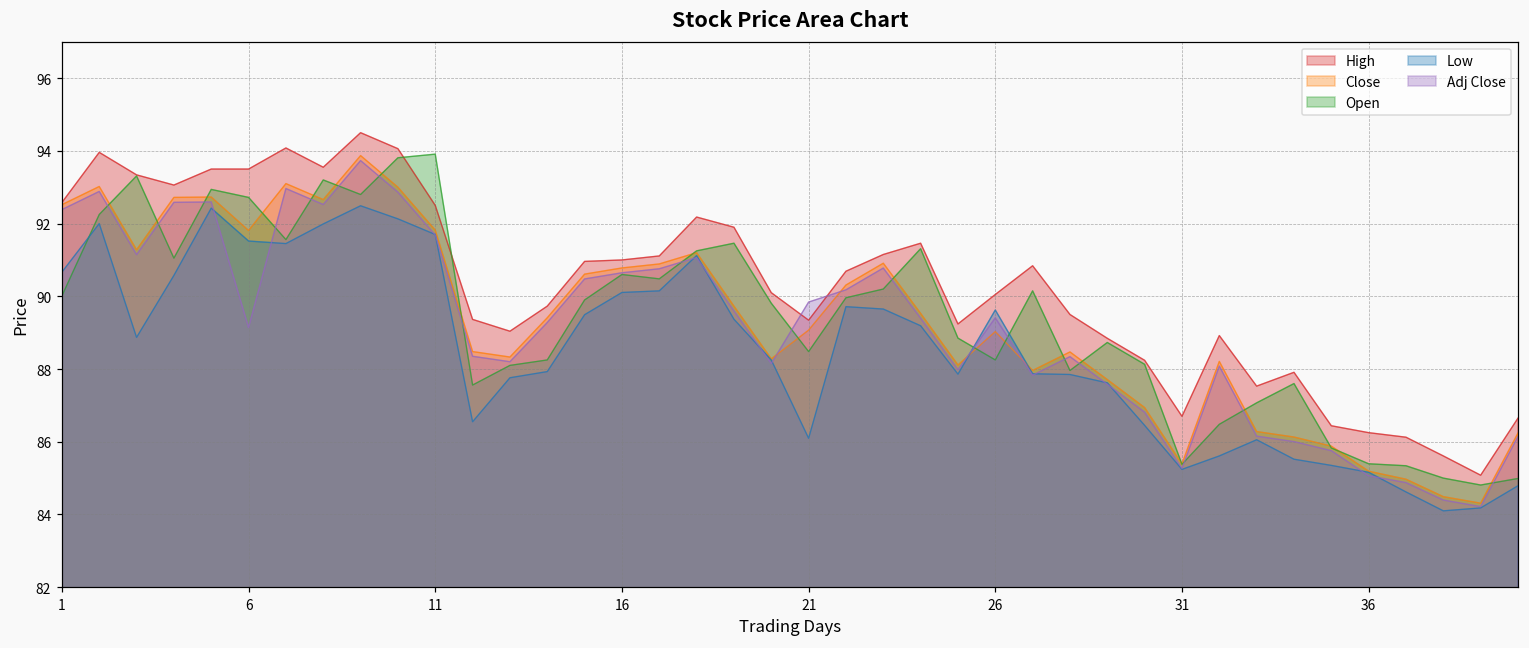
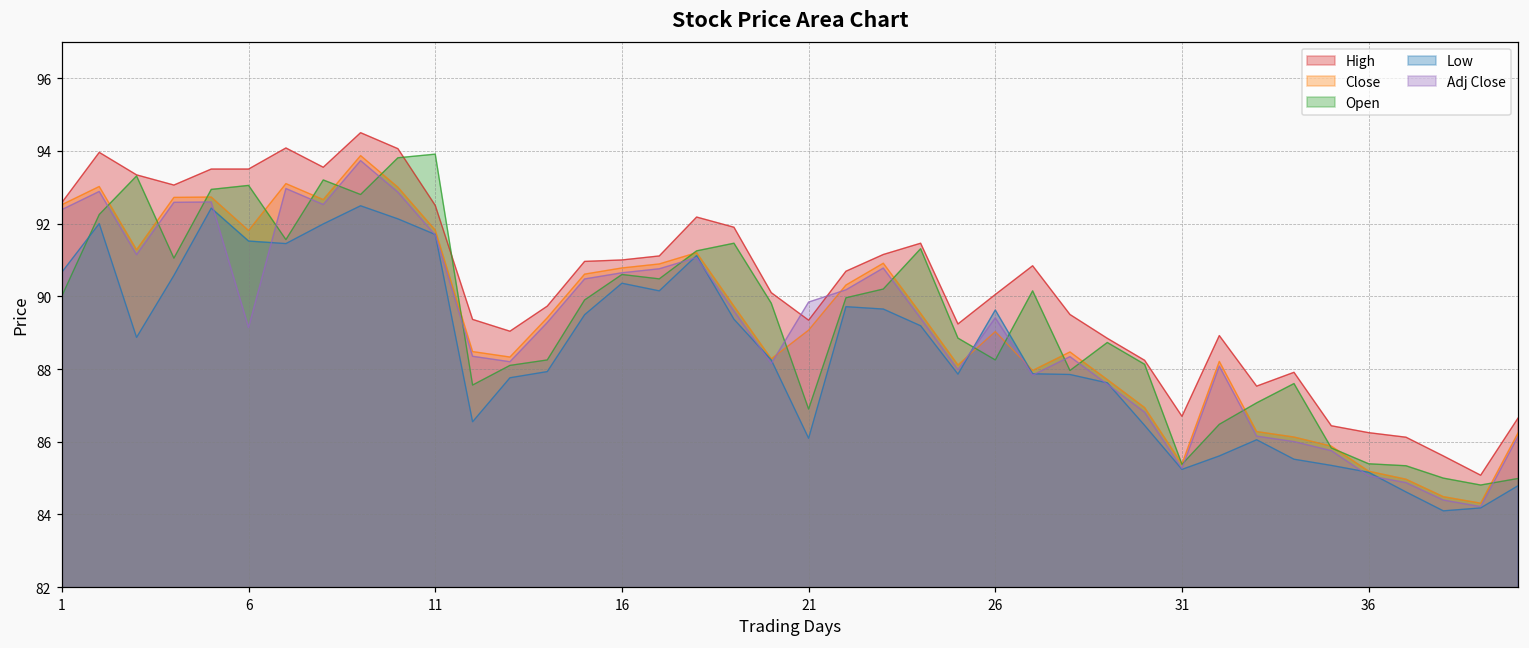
Open, 6: 92.7 -> 93.1
Low, 16: 90.1 -> 90.4
Open, 21: 88.5 -> 86.9
